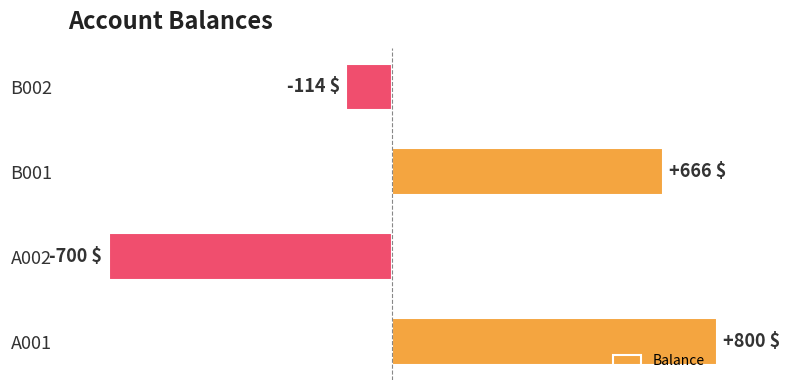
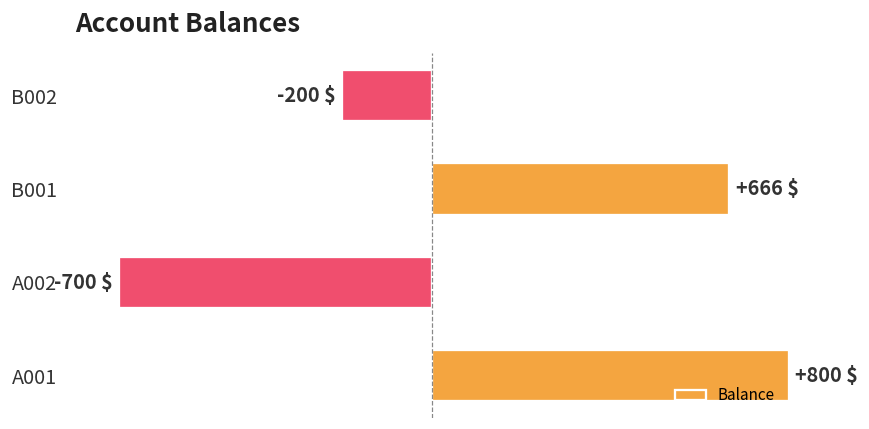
B002: -114 -> -200
